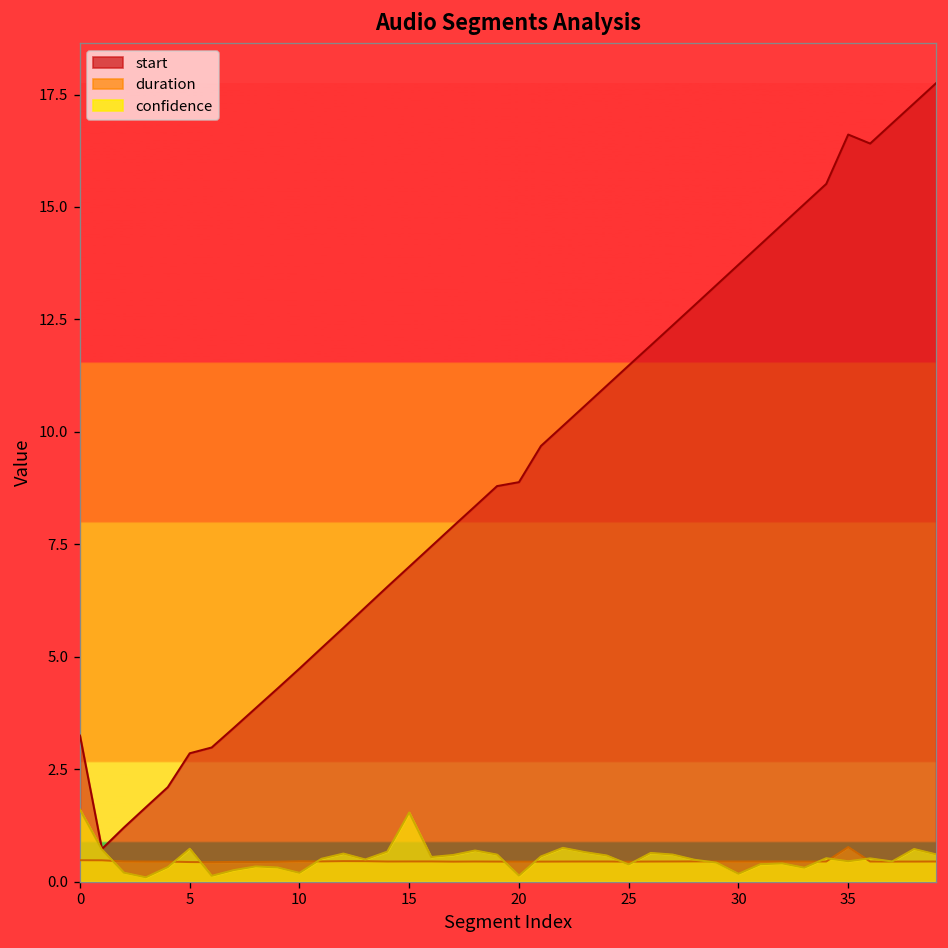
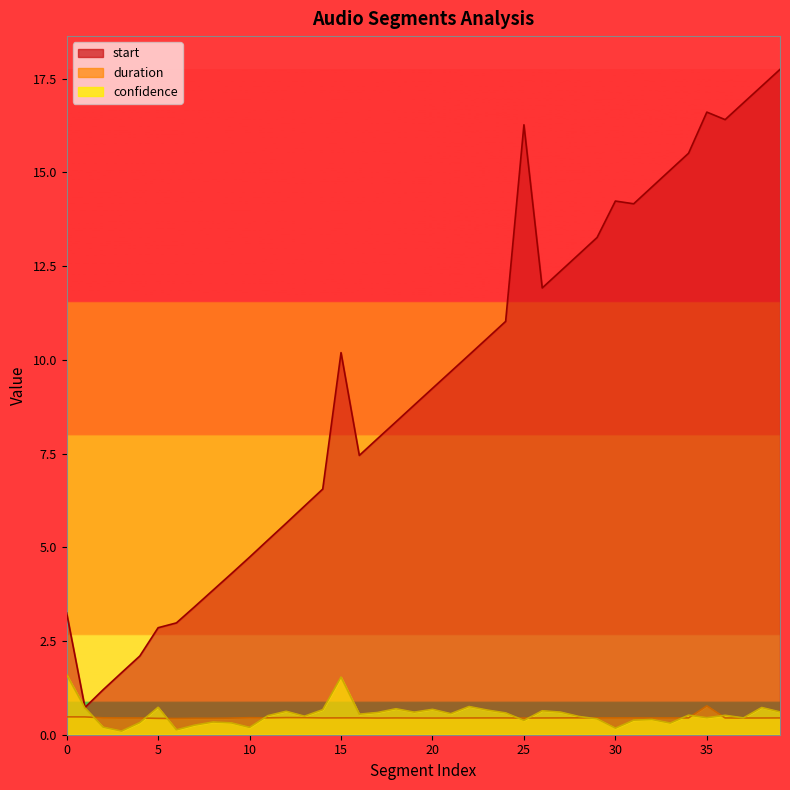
start, 15: 7.0 -> 10.2
start, 20: 8.9 -> 9.2
confidence, 20: 0.1 -> 0.7
start, 25: 11.5 -> 16.3
start, 30: 13.7 -> 14.2
